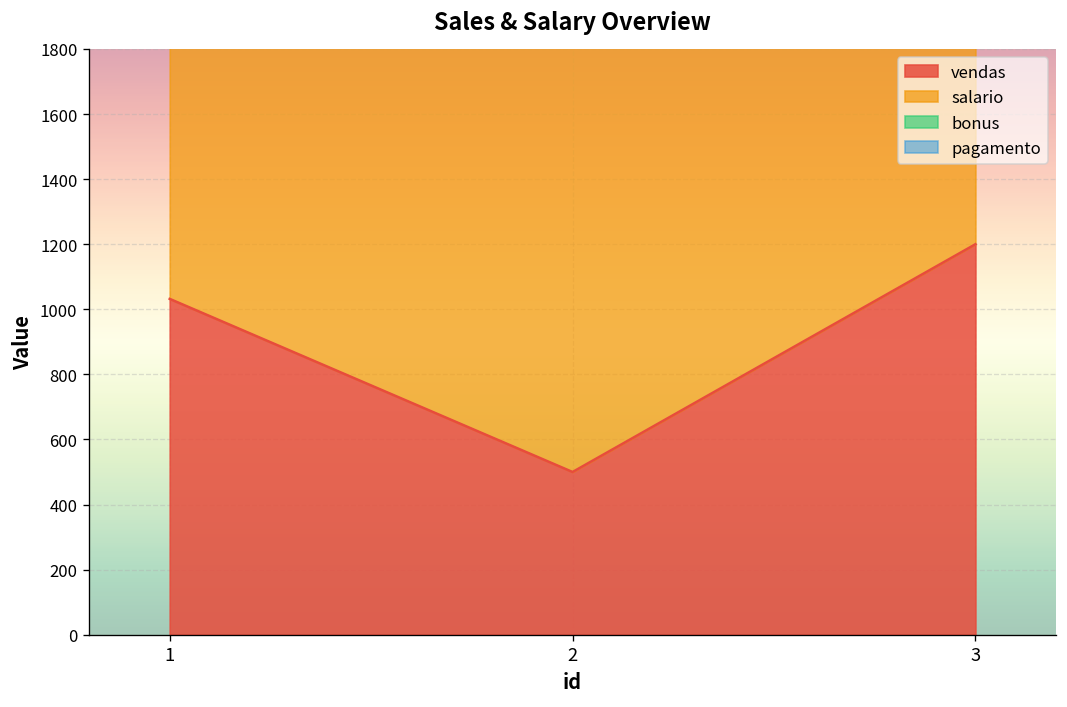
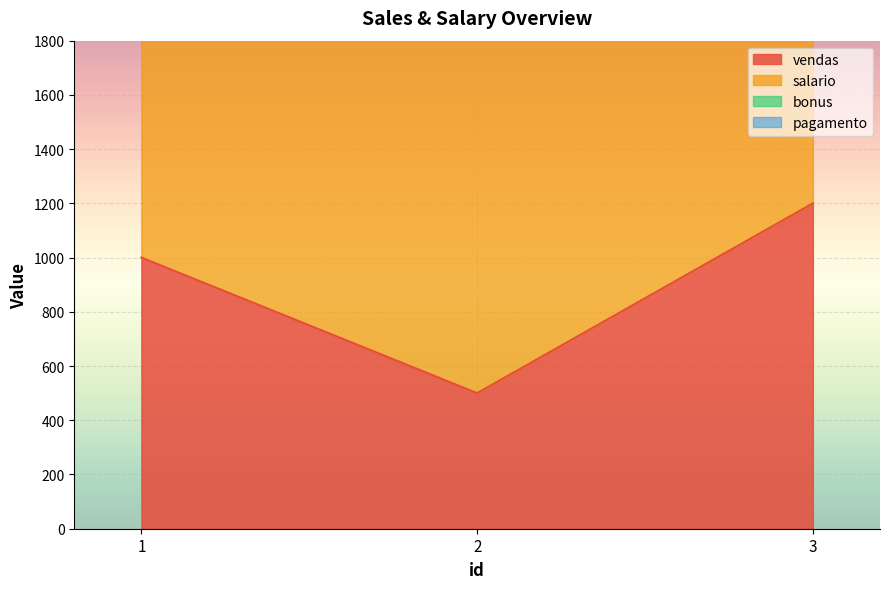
vendas, 1: 1030 -> 1000
